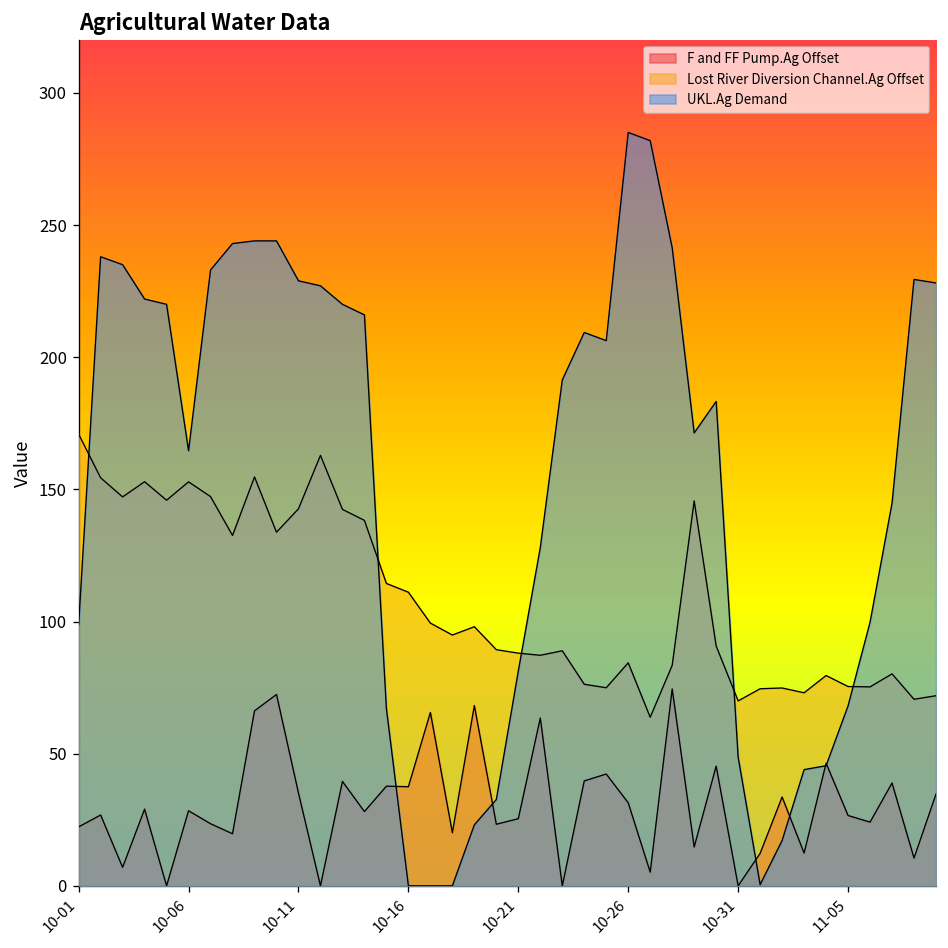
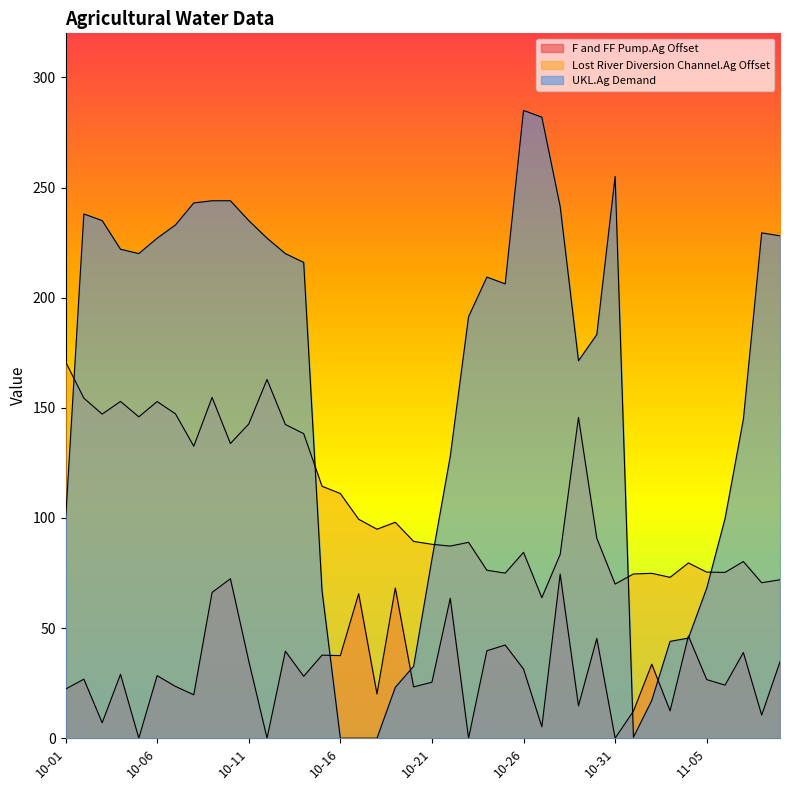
UKL.Ag Demand, 10-06: 165 -> 227
UKL.Ag Demand, 10-11: 229 -> 235
UKL.Ag Demand, 10-31: 49 -> 255
